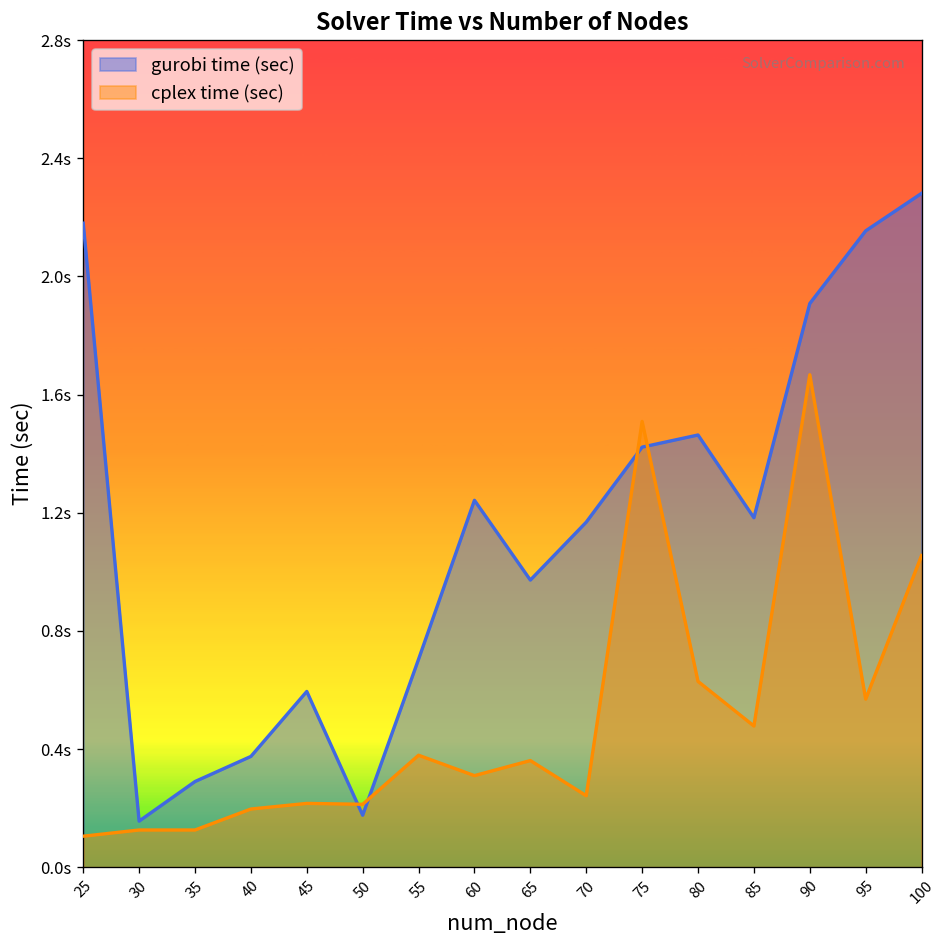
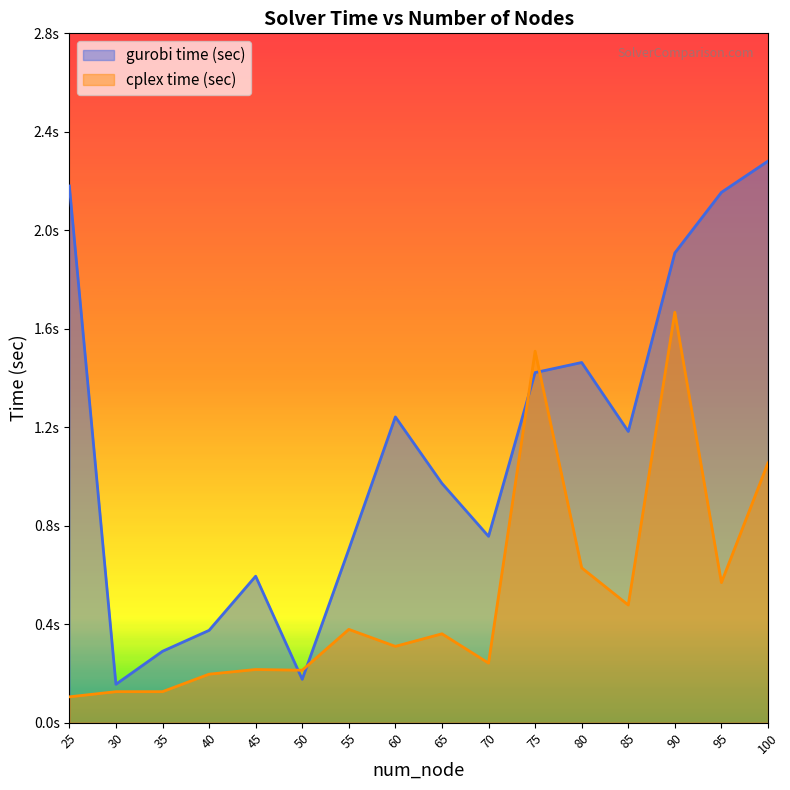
gurobi time (sec), 70: 1.17s -> 0.76s
